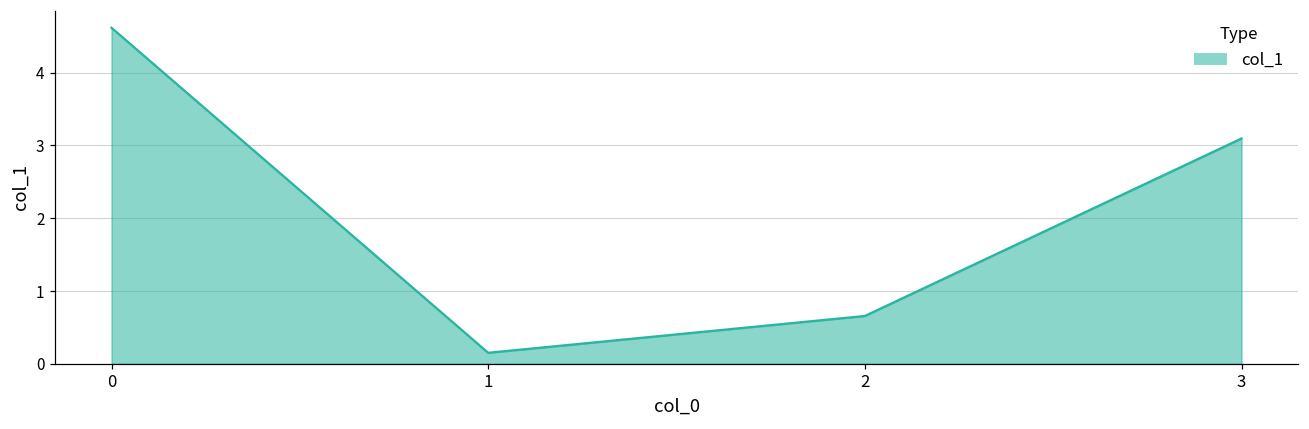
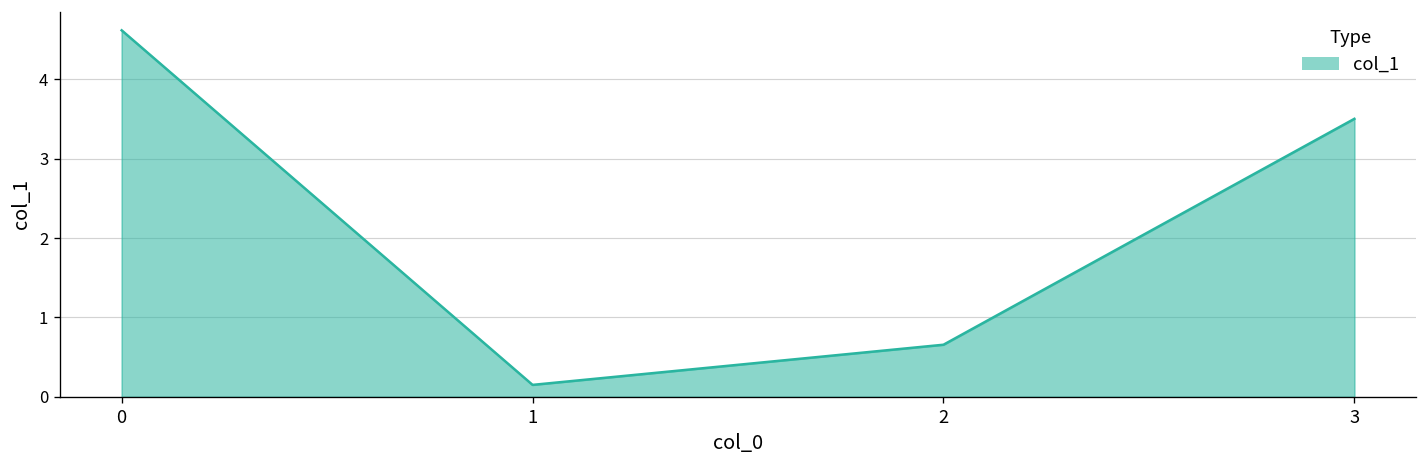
3: 3.1 -> 3.5
